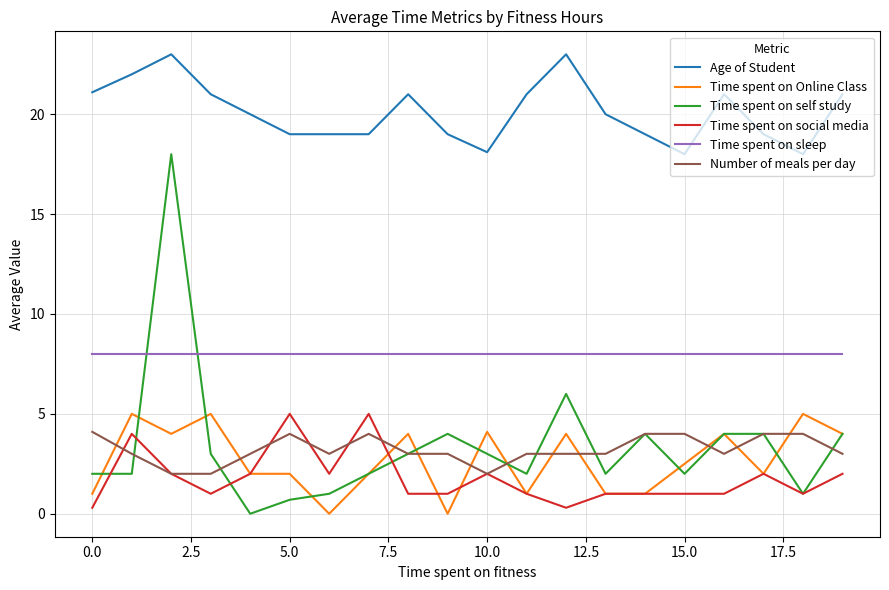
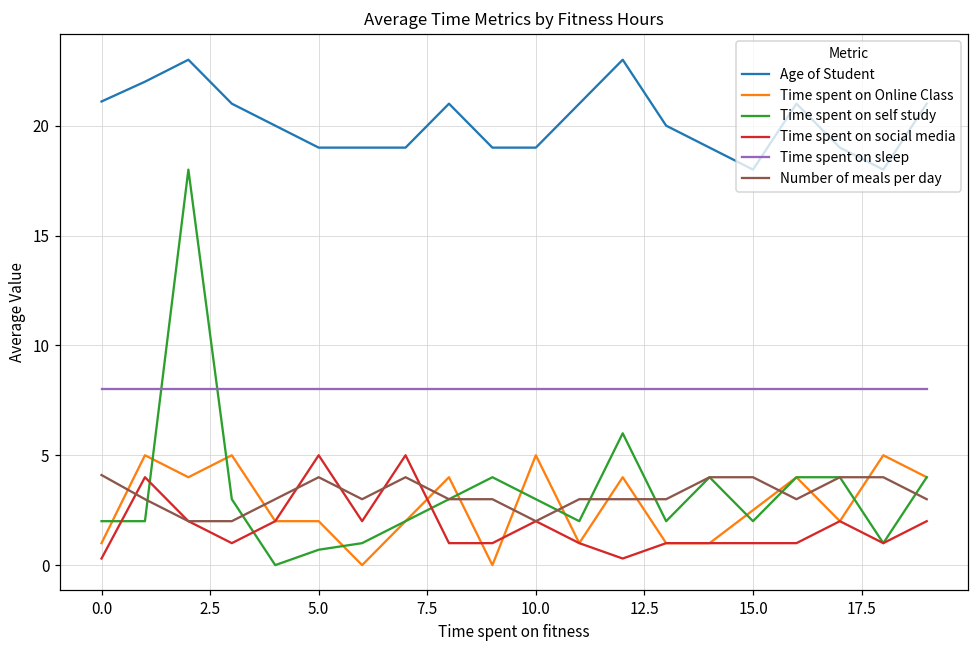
Age of Student, 10.0: 18.1 -> 19.0
Time spent on Online Class, 10.0: 4.1 -> 5.0
